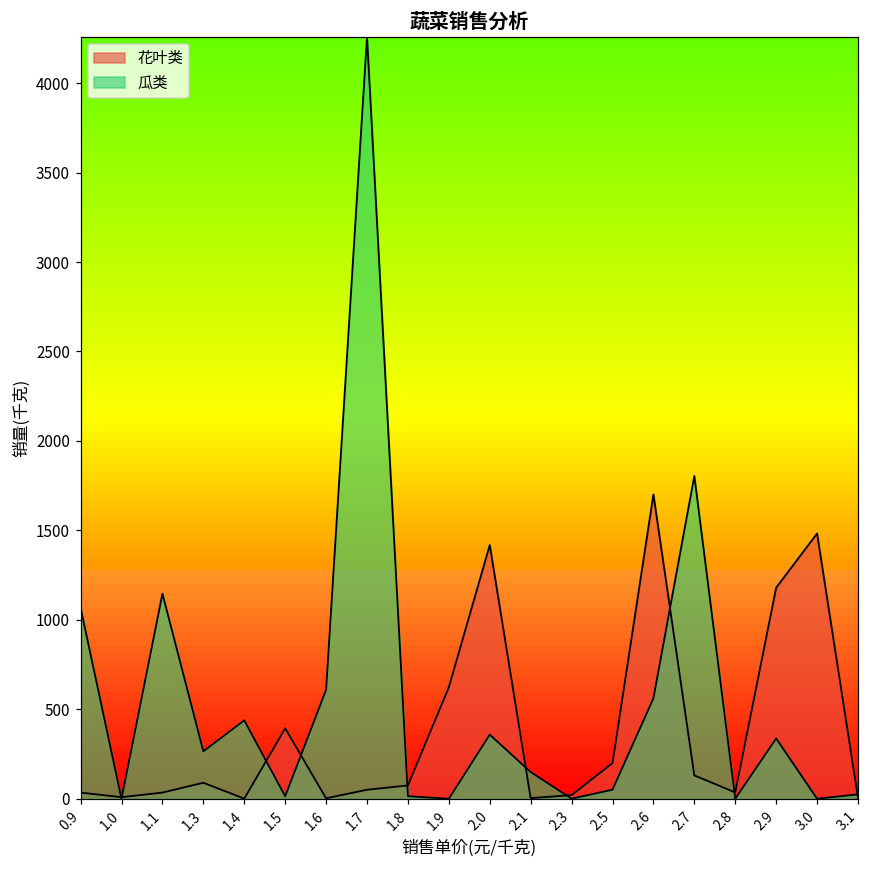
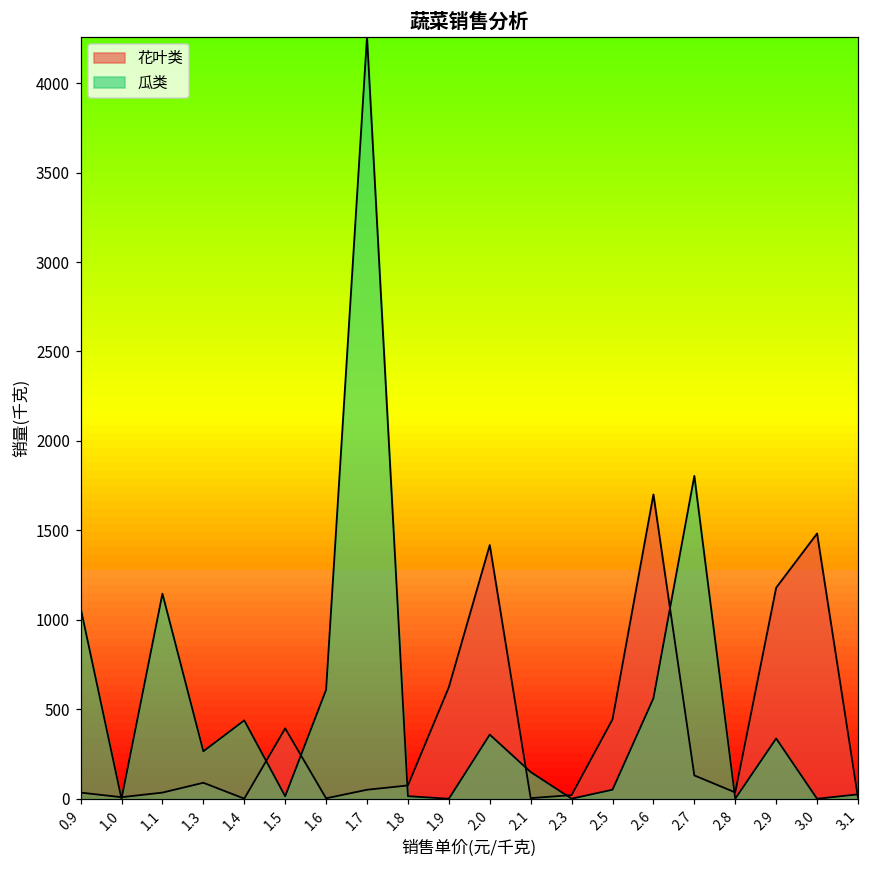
花叶类, 2.5: 200 -> 440
